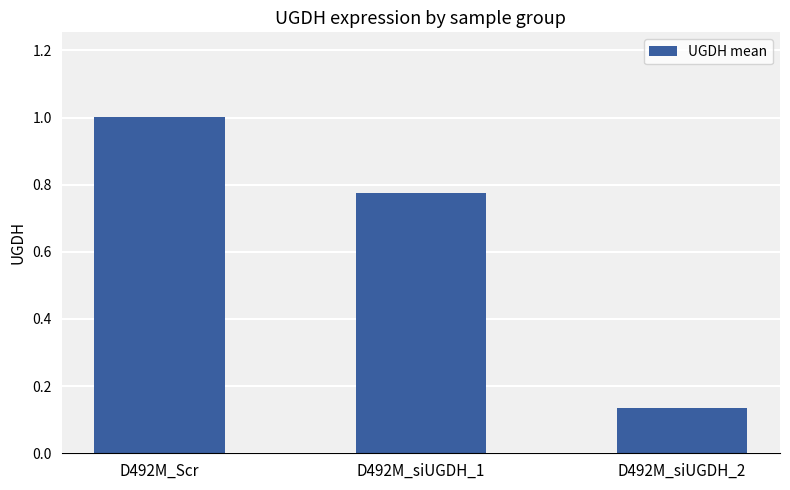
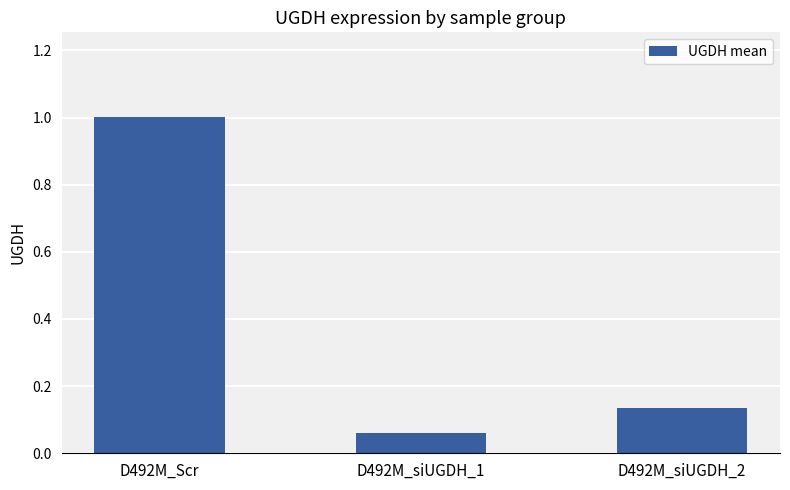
D492M_siUGDH_1: 0.78 -> 0.06
